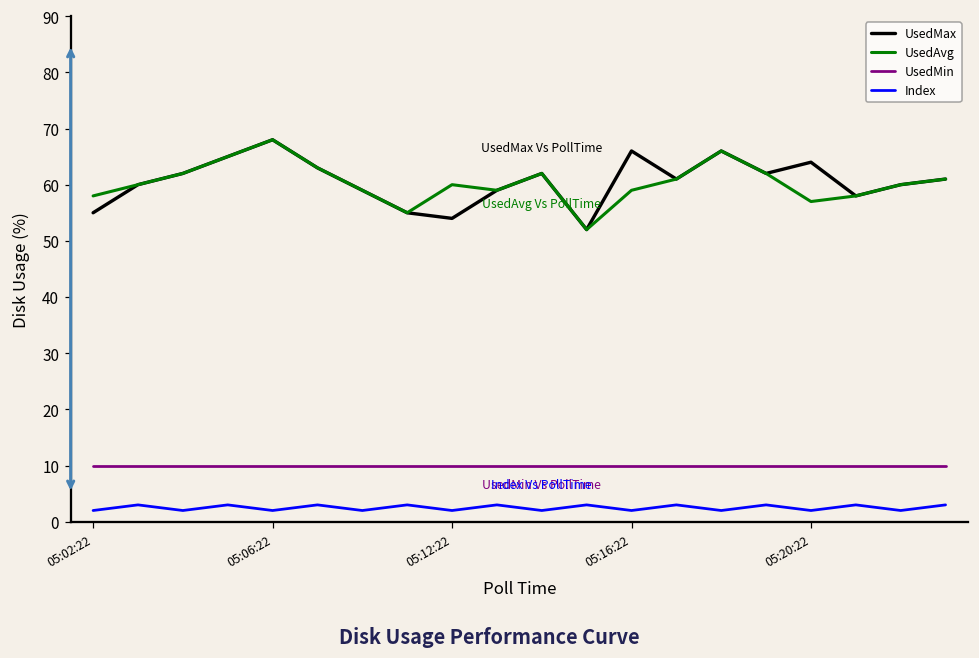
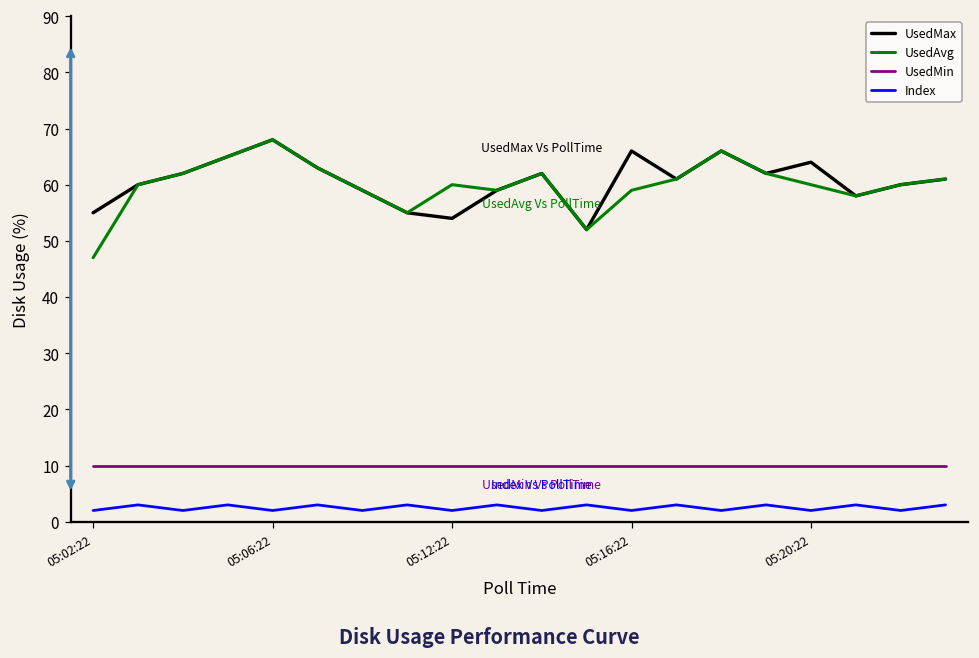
UsedAvg, 05:02:22: 58 -> 47
UsedAvg, 05:20:22: 57 -> 60
